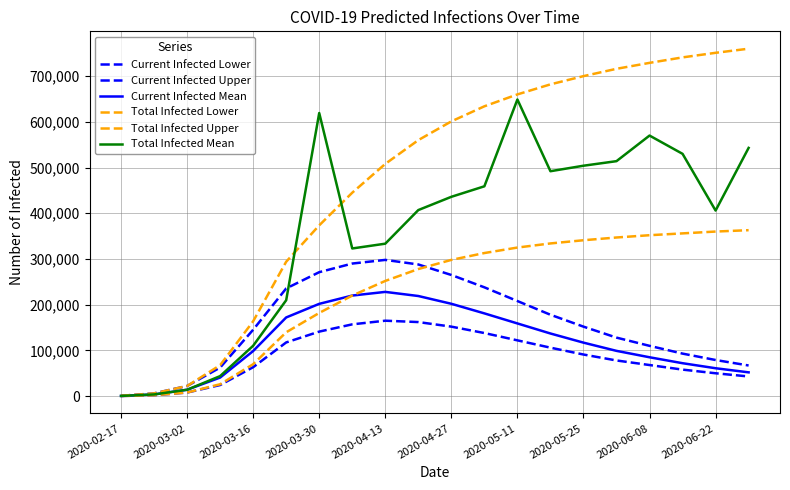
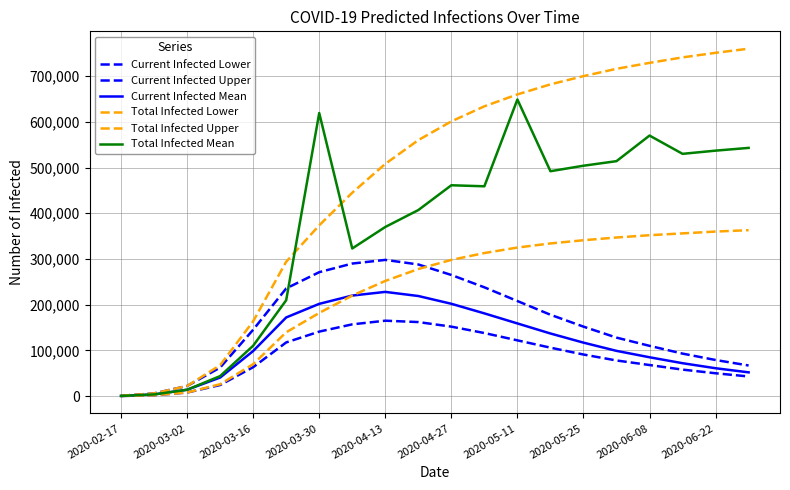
Total Infected Mean, 2020-04-13: 330,000 -> 370,000
Total Infected Mean, 2020-04-27: 440,000 -> 460,000
Total Infected Mean, 2020-06-22: 410,000 -> 540,000
